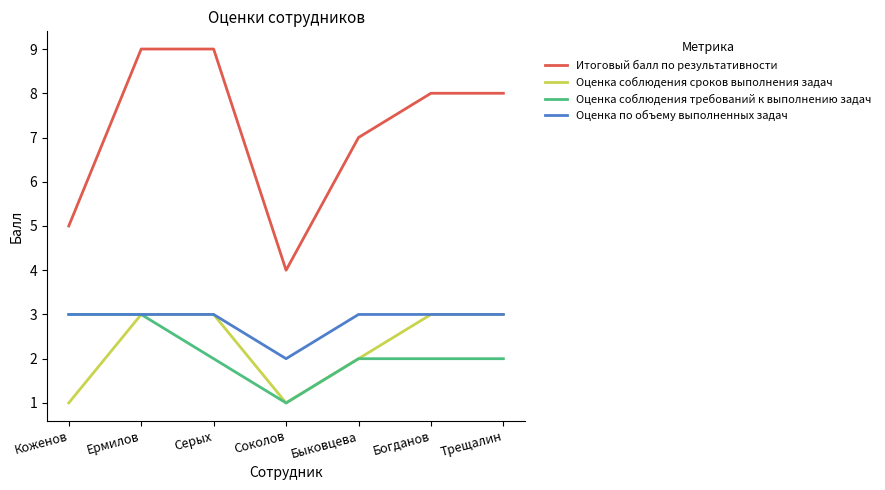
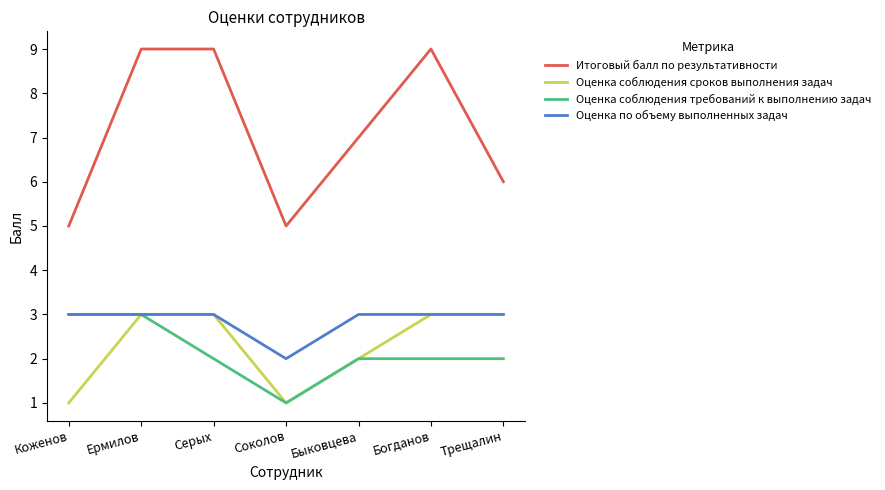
Итоговый балл по результативности, Соколов: 4 -> 5
Итоговый балл по результативности, Богданов: 8 -> 9
Итоговый балл по результативности, Трещалин: 8 -> 6
